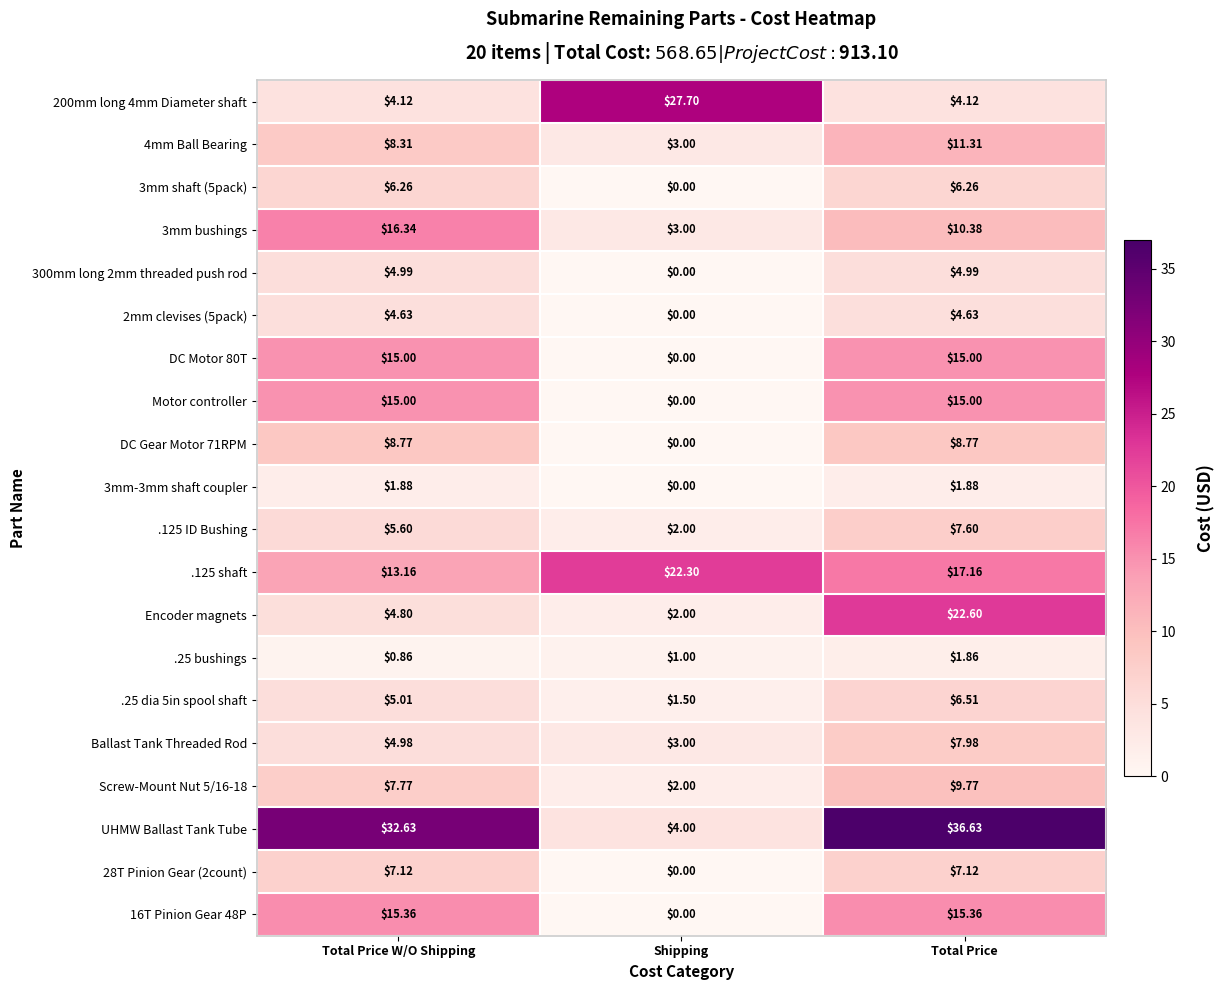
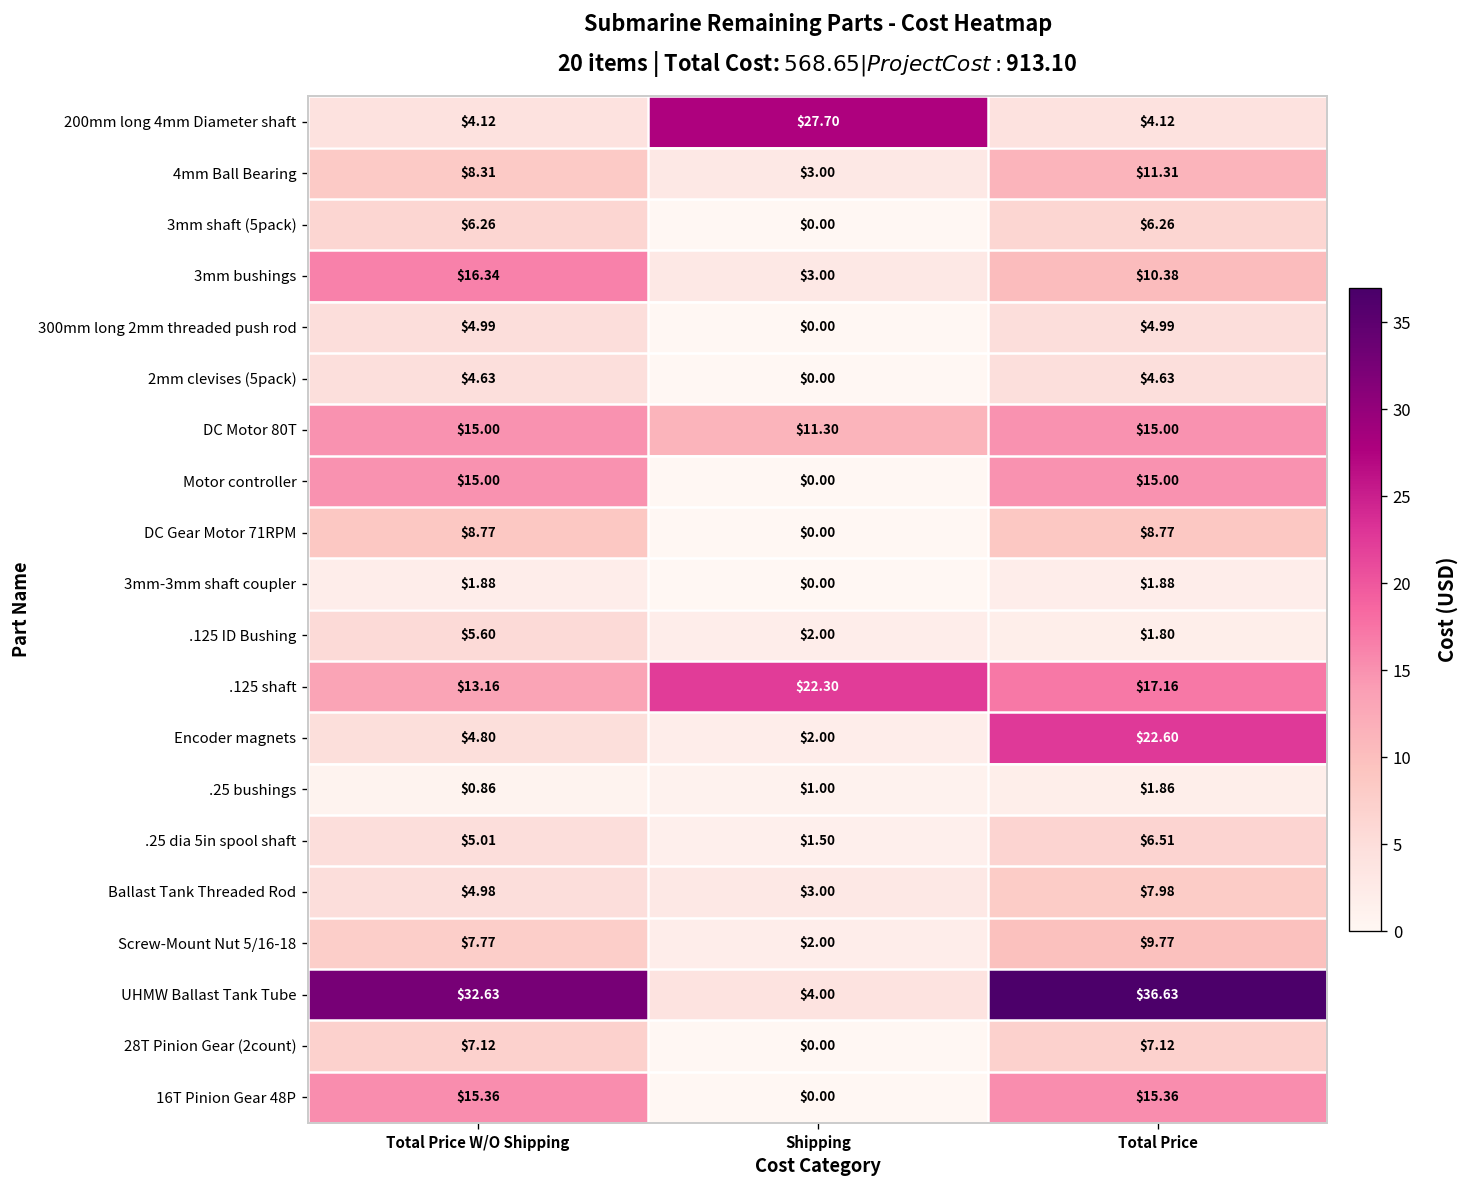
DC Motor 80T, Shipping: $0.00 -> $11.30
.125 ID Bushing, Total Price: $7.60 -> $1.80
